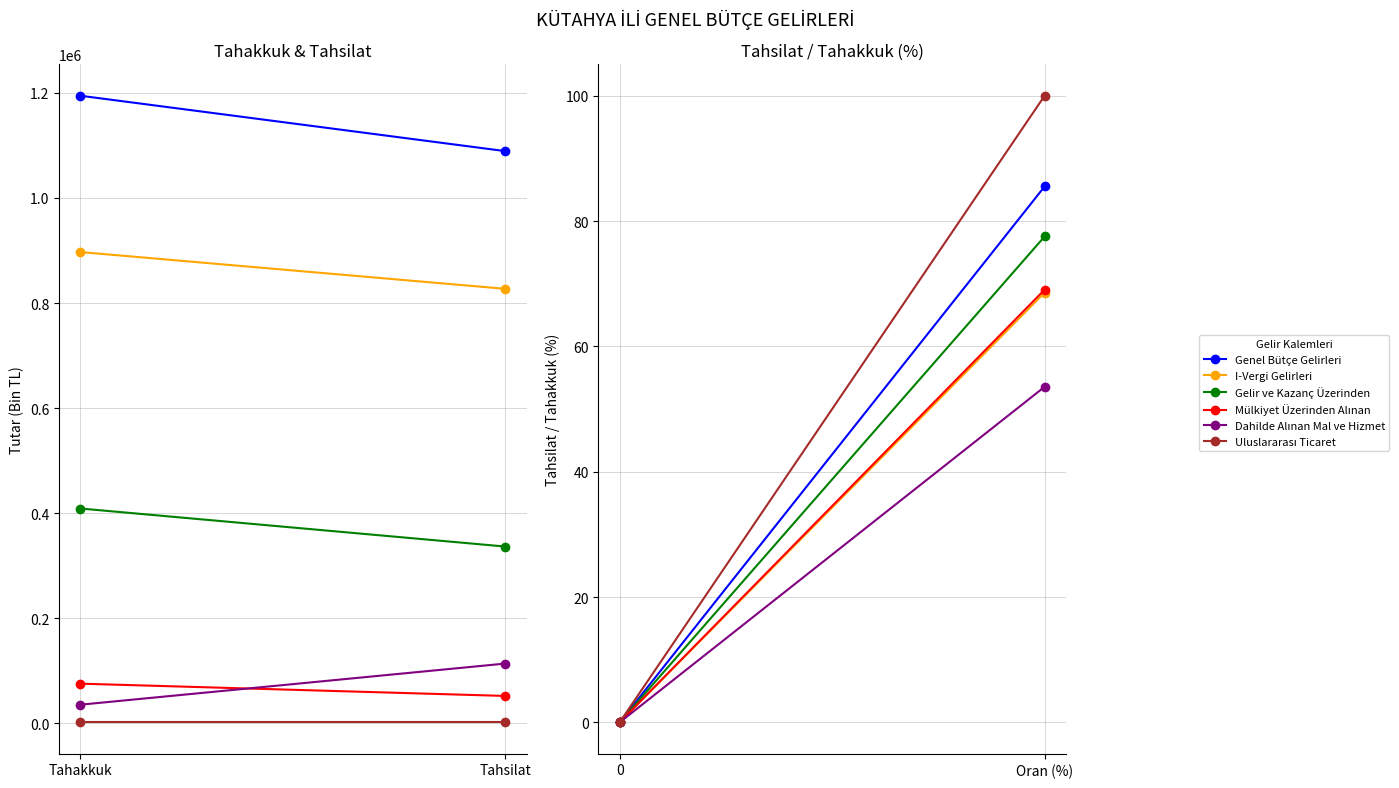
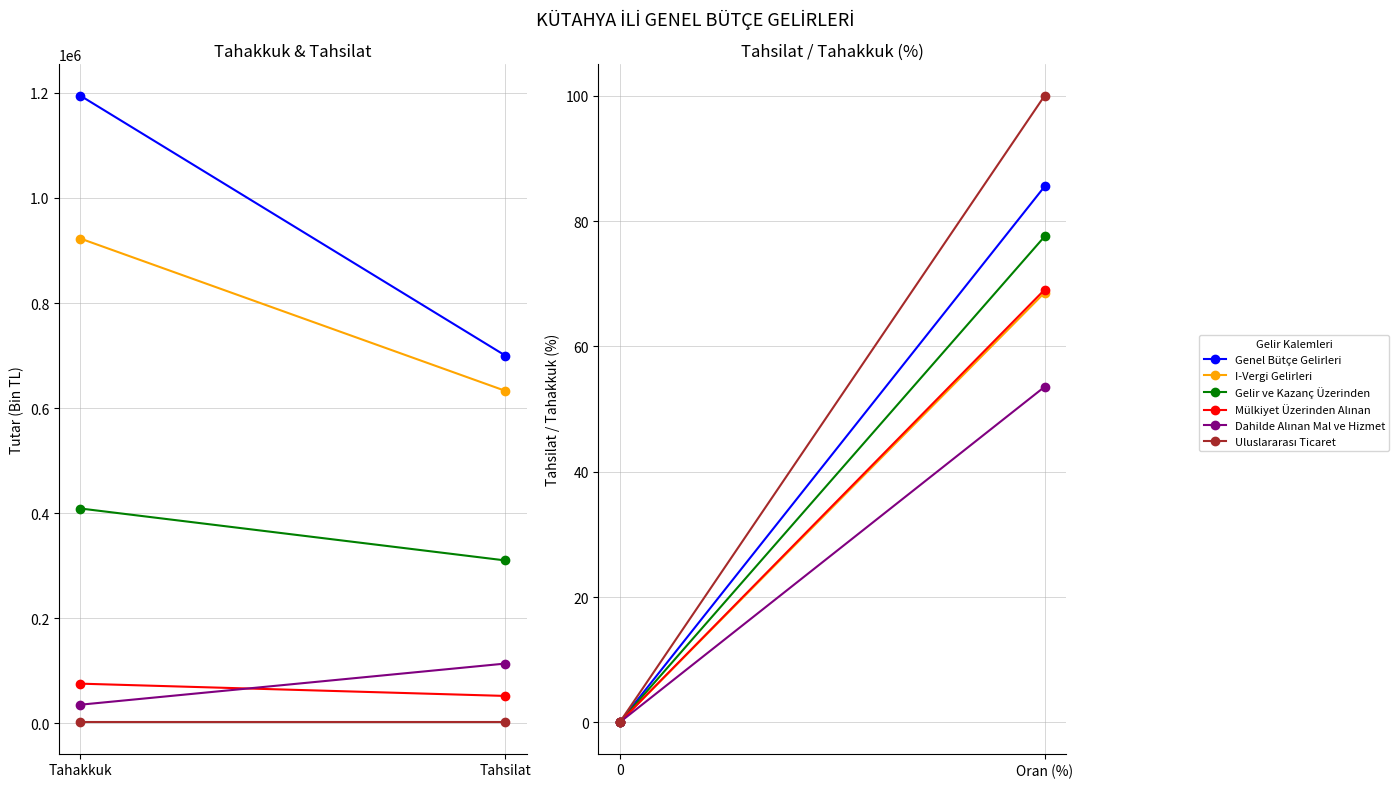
Tahakkuk & Tahsilat, I-Vergi Gelirleri, Tahakkuk: 900000 -> 920000
Tahakkuk & Tahsilat, Genel Bütçe Gelirleri, Tahsilat: 1090000 -> 700000
Tahakkuk & Tahsilat, I-Vergi Gelirleri, Tahsilat: 830000 -> 630000
Tahakkuk & Tahsilat, Gelir ve Kazanç Üzerinden, Tahsilat: 340000 -> 310000
